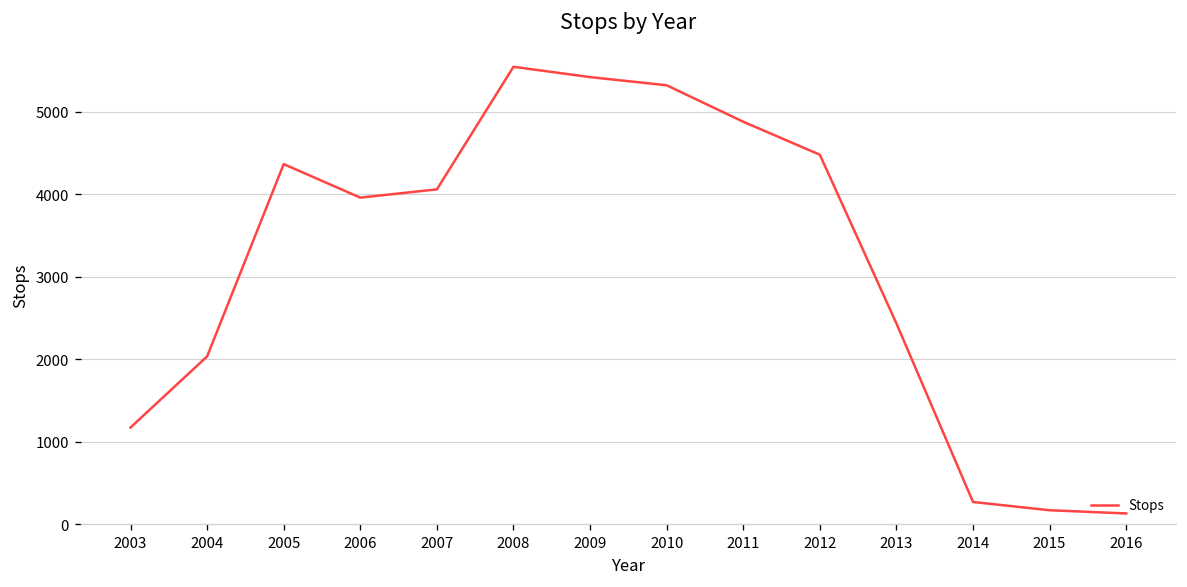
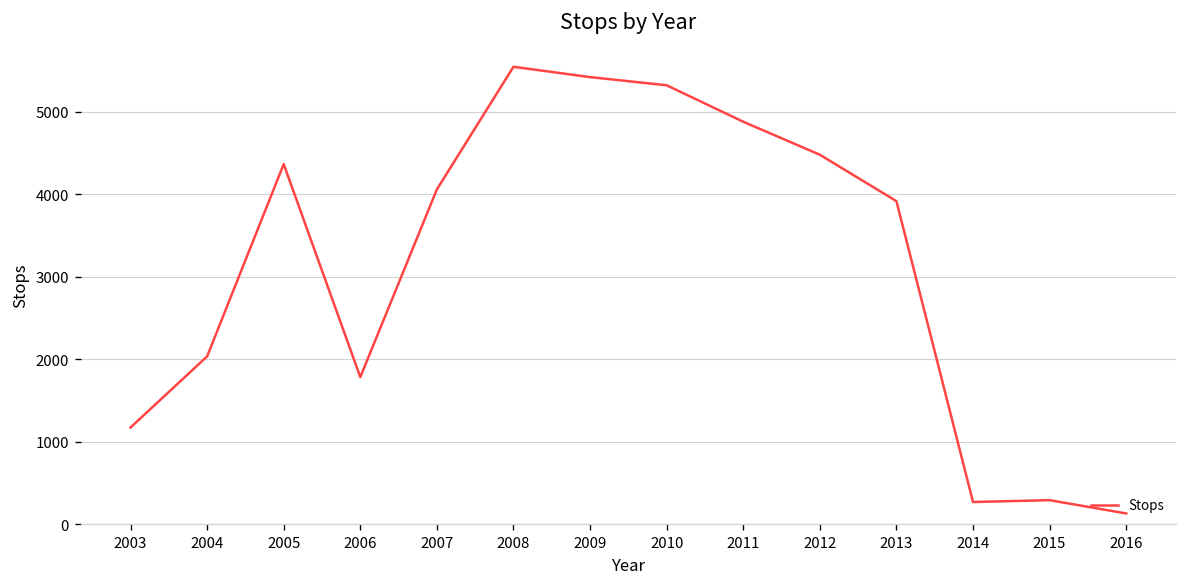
2006: 4000 -> 1800
2013: 2400 -> 3900
2015: 200 -> 300
